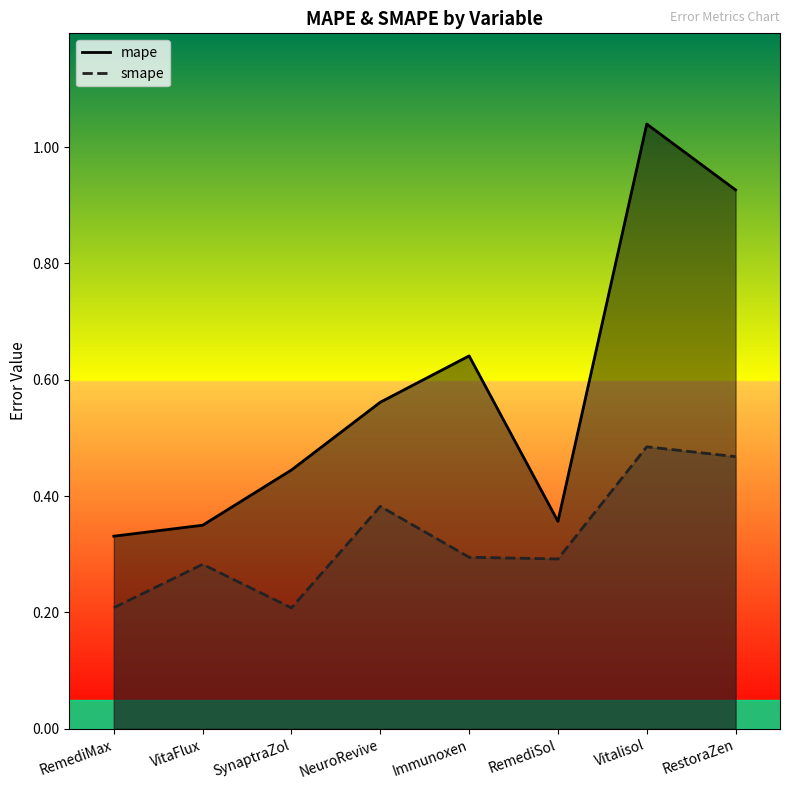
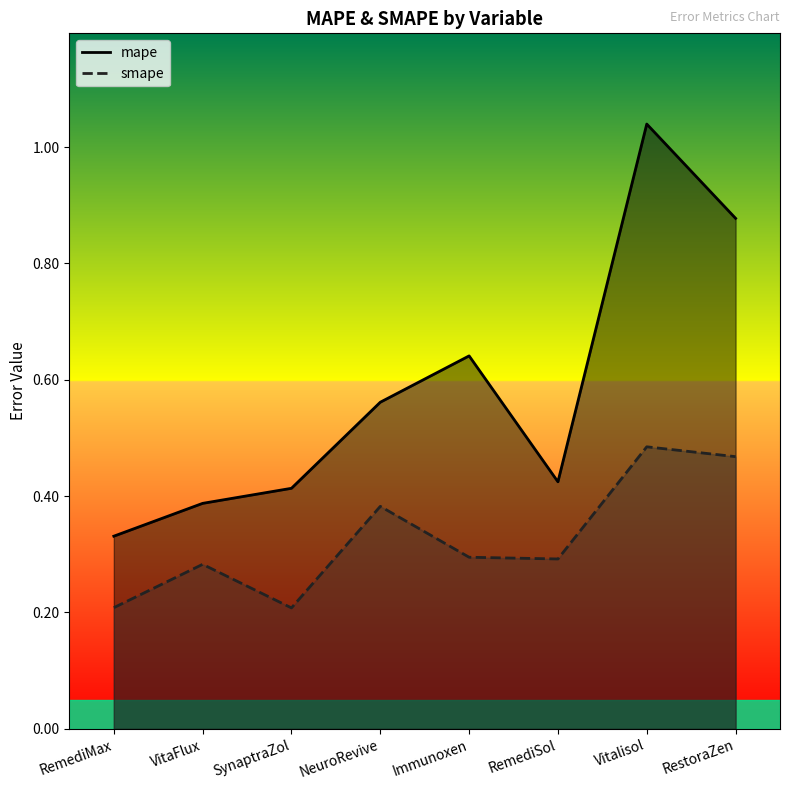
mape, VitaFlux: 0.35 -> 0.39
mape, SynaptraZol: 0.44 -> 0.41
mape, RemediSol: 0.36 -> 0.42
mape, RestoraZen: 0.93 -> 0.88
